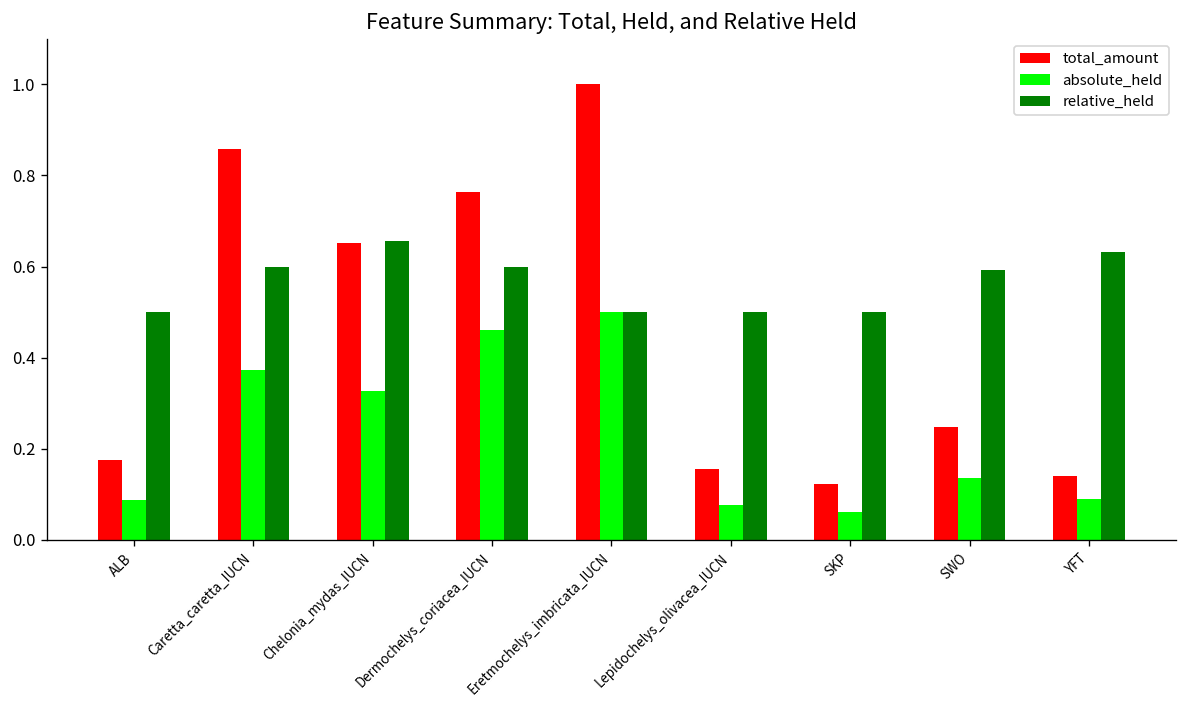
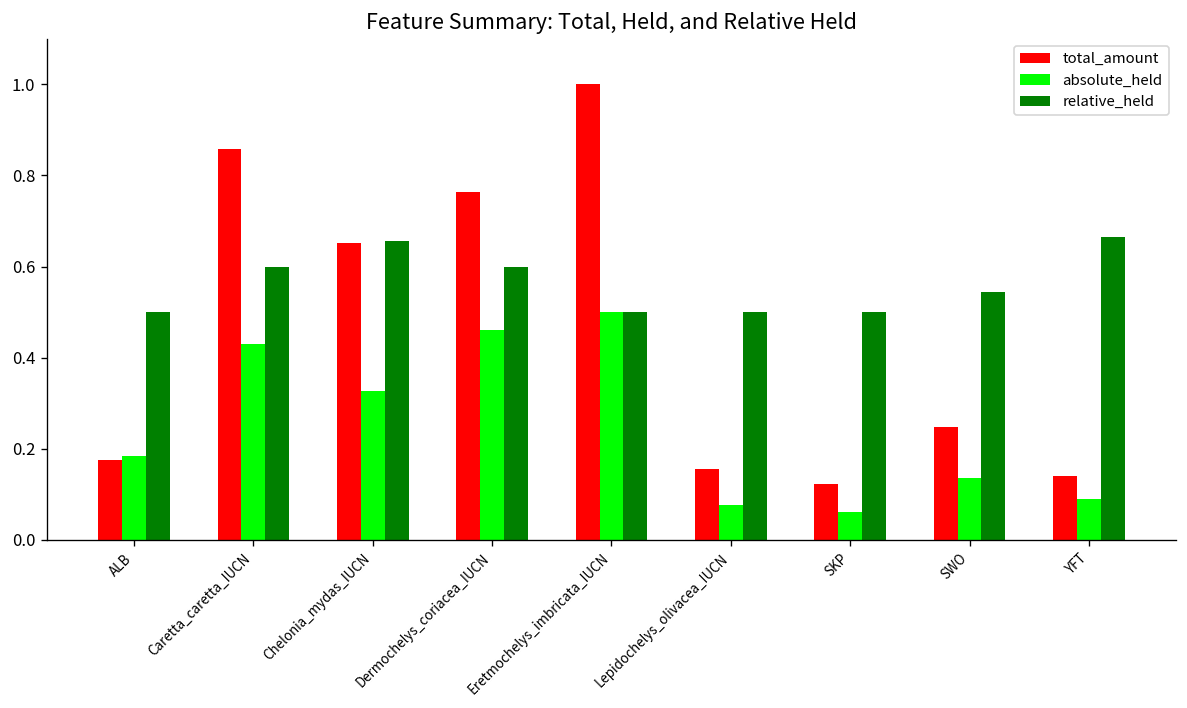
absolute_held, ALB: 0.09 -> 0.18
absolute_held, Caretta_caretta_IUCN: 0.37 -> 0.43
relative_held, SWO: 0.59 -> 0.54
relative_held, YFT: 0.63 -> 0.66
